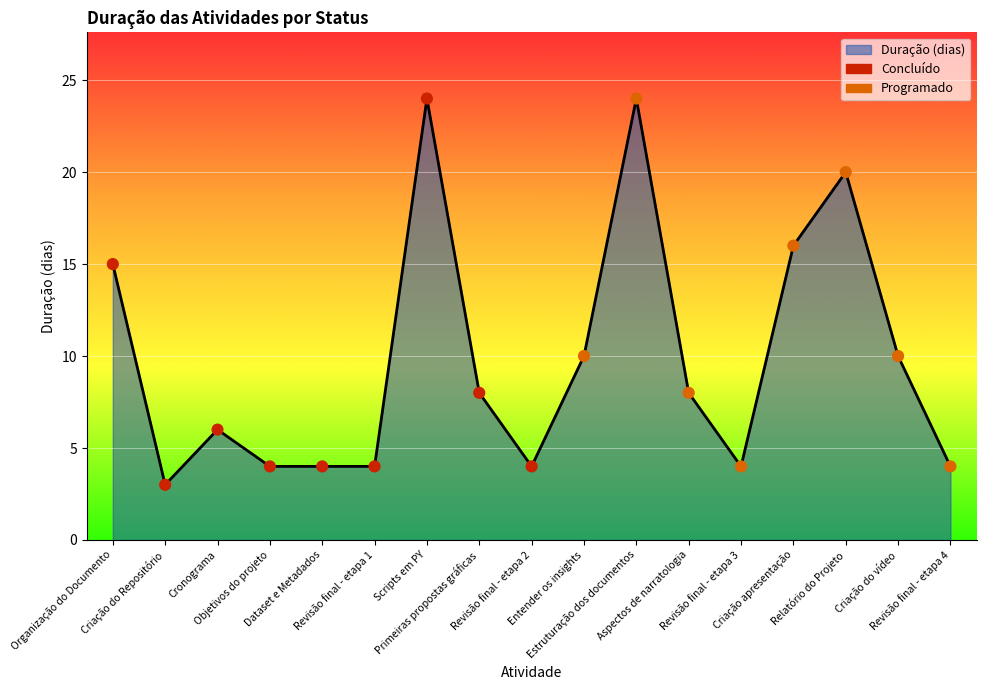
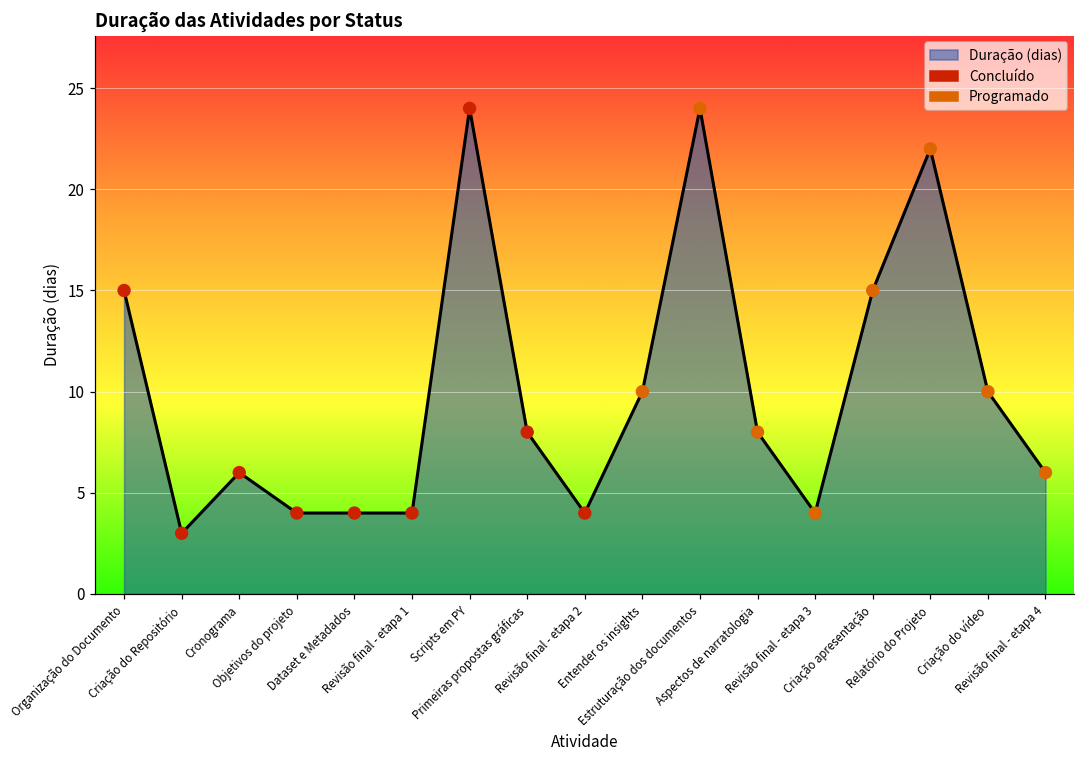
Criação apresentação: 16 -> 15
Relatório do Projeto: 20 -> 22
Revisão final - etapa 4: 4 -> 6
